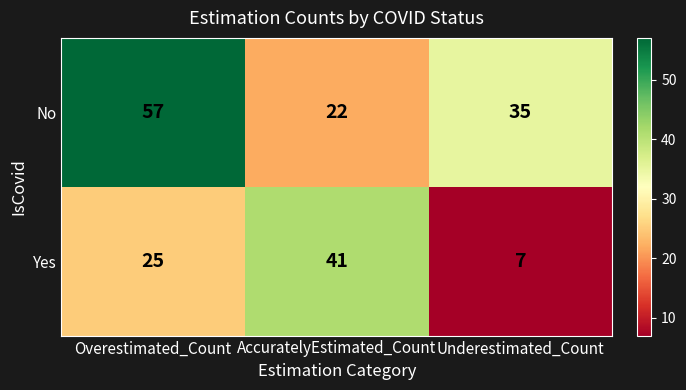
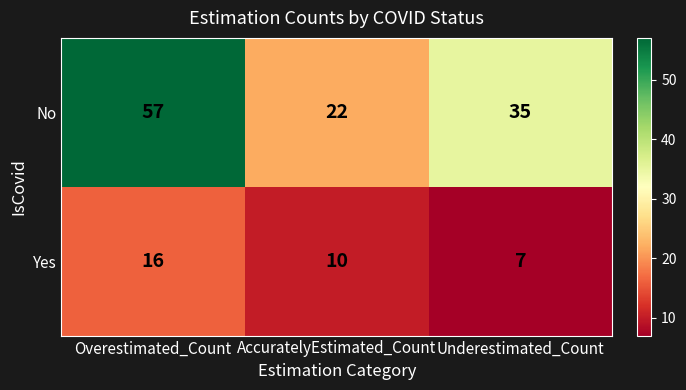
Yes, Overestimated_Count: 25 -> 16
Yes, AccuratelyEstimated_Count: 41 -> 10
